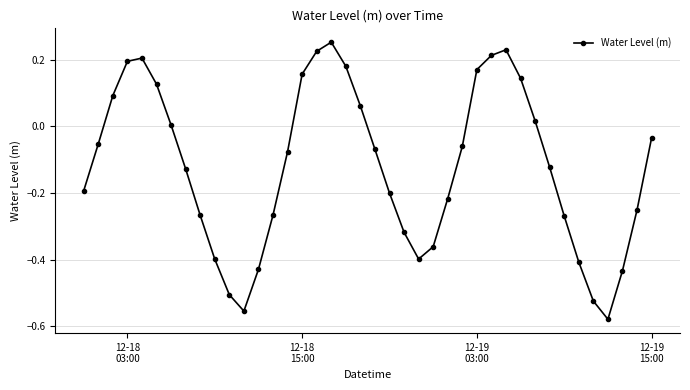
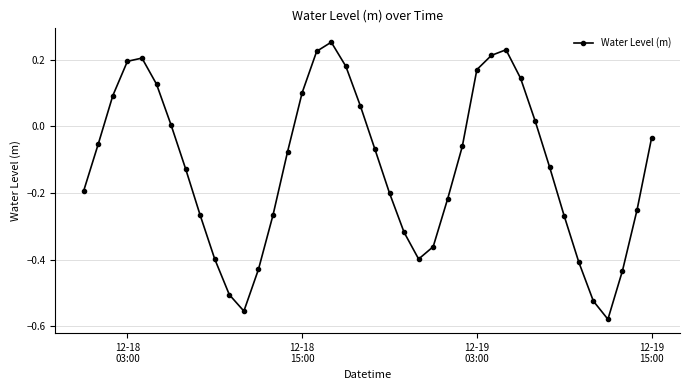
12-18 15:00: 0.16 -> 0.10
